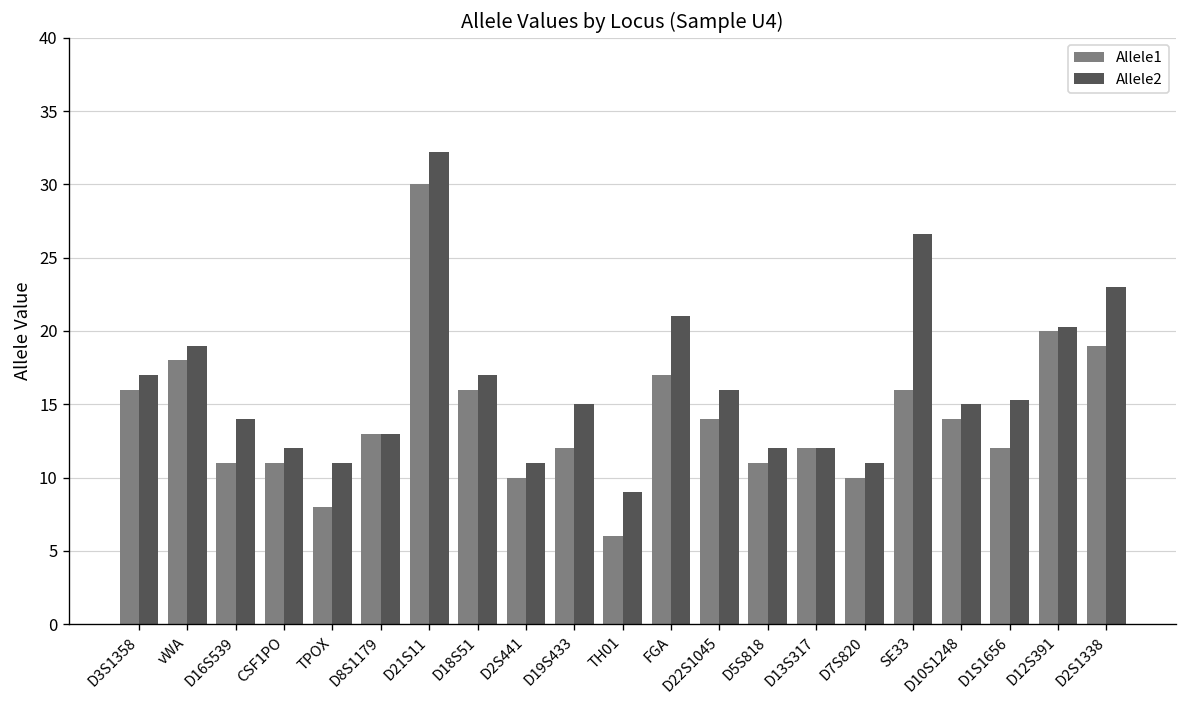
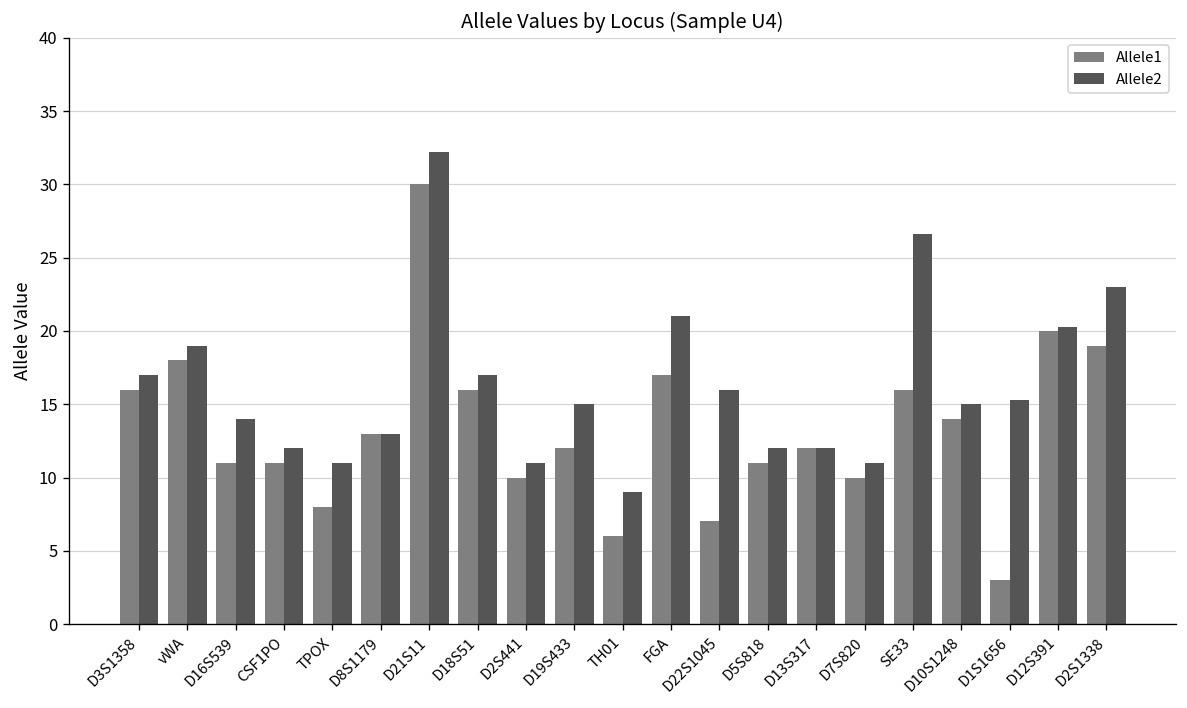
Allele1, D22S1045: 14 -> 7
Allele1, D1S1656: 12 -> 3
